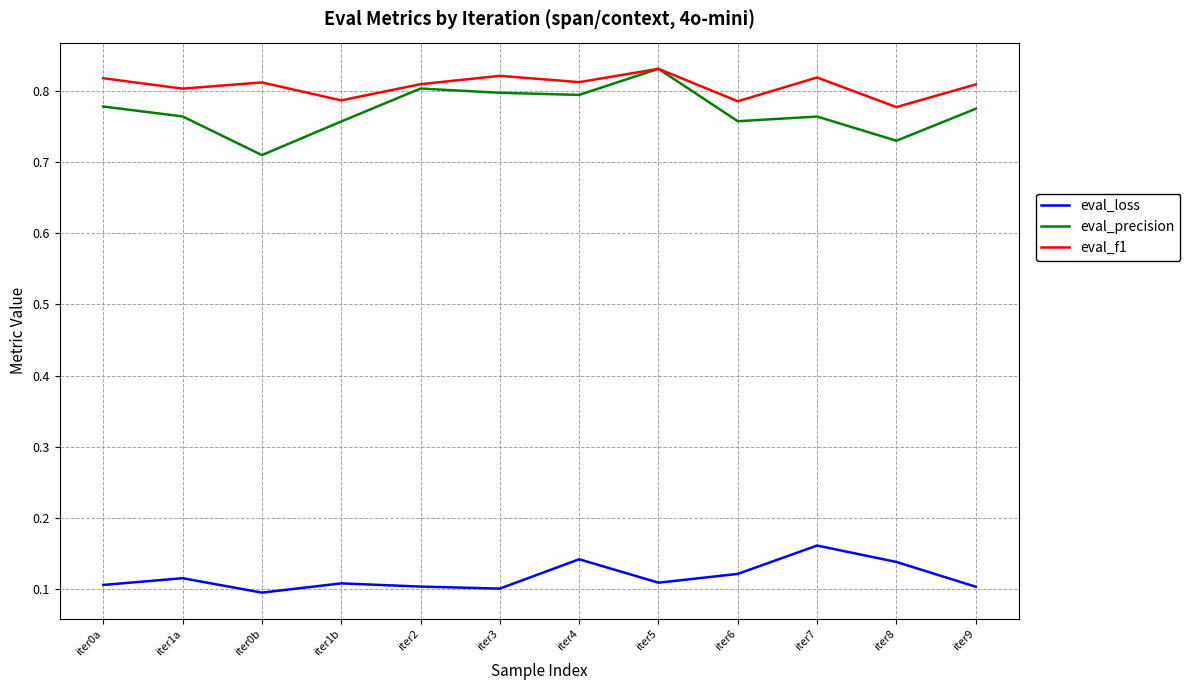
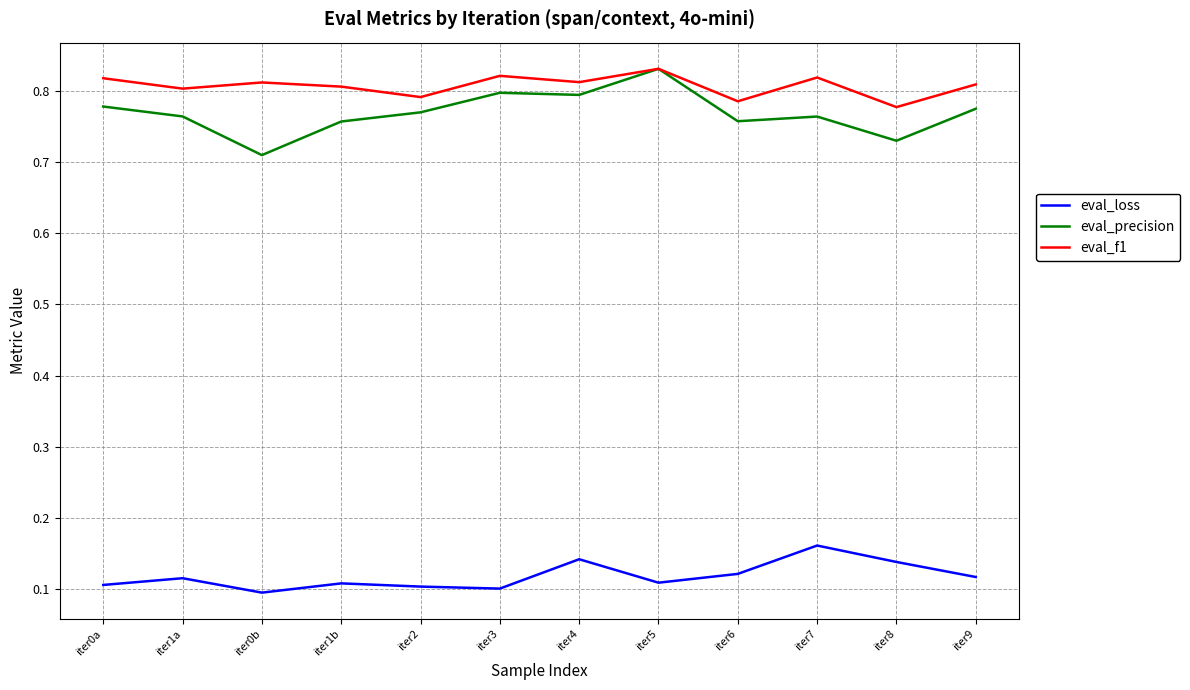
eval_f1, iter1b: 0.79 -> 0.81
eval_precision, iter2: 0.80 -> 0.77
eval_f1, iter2: 0.81 -> 0.79
eval_loss, iter9: 0.10 -> 0.12
